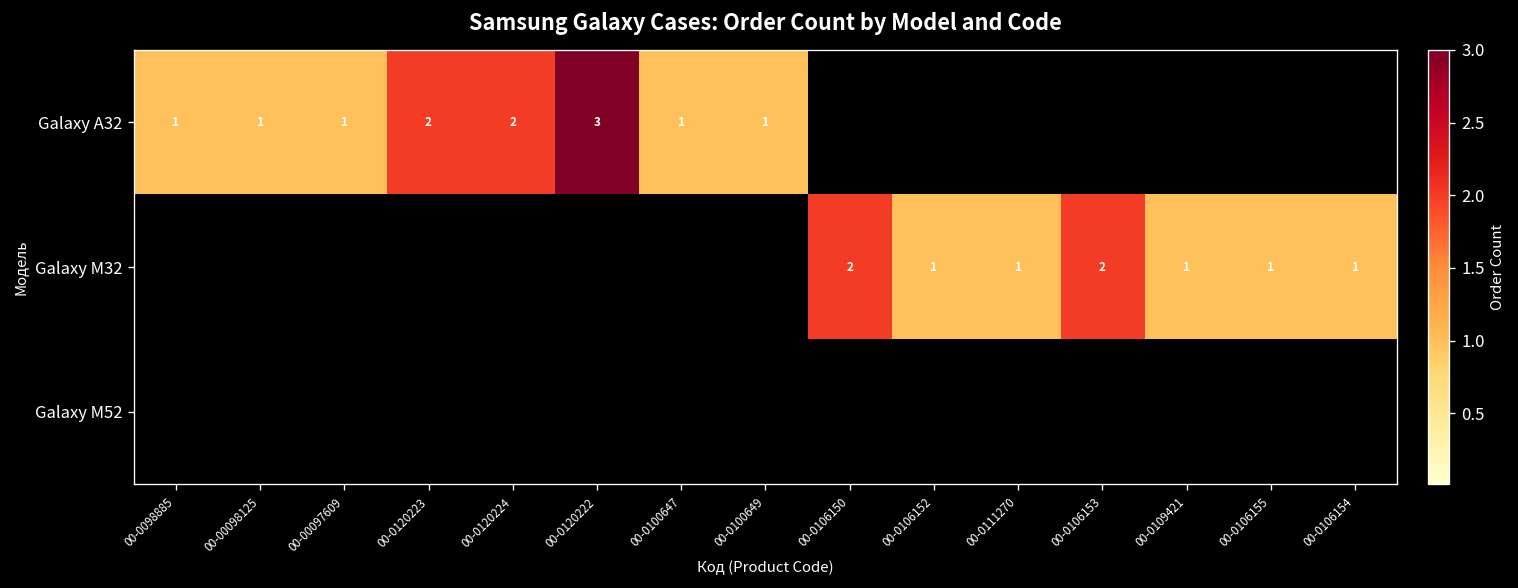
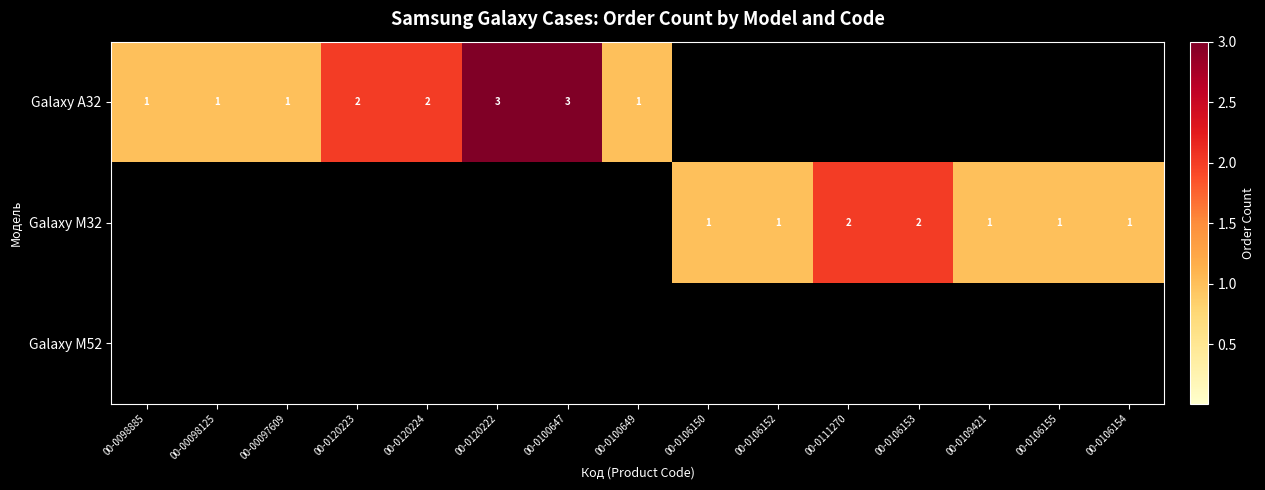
Galaxy A32, 00-0100647: 1 -> 3
Galaxy M32, 00-0106150: 2 -> 1
Galaxy M32, 00-0111270: 1 -> 2
